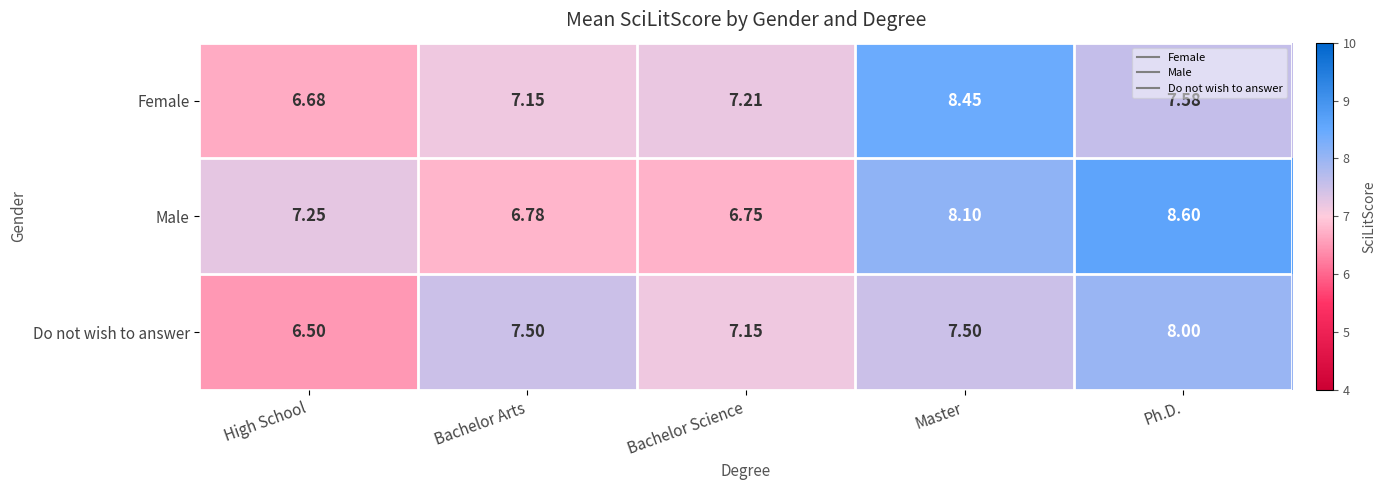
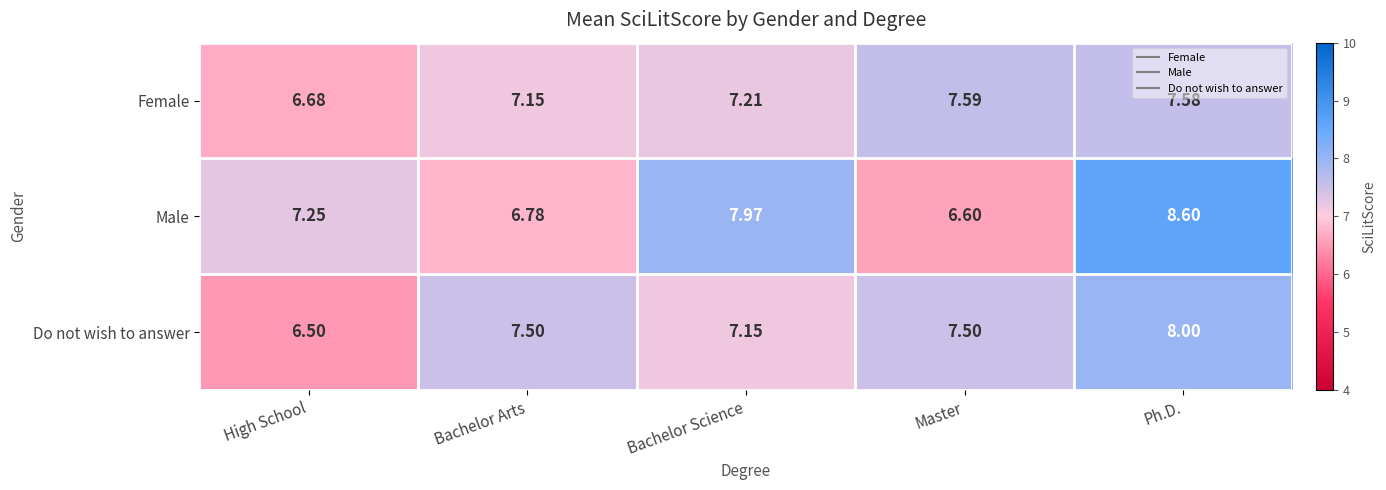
Female, Master: 8.45 -> 7.59
Male, Bachelor Science: 6.75 -> 7.97
Male, Master: 8.10 -> 6.60
